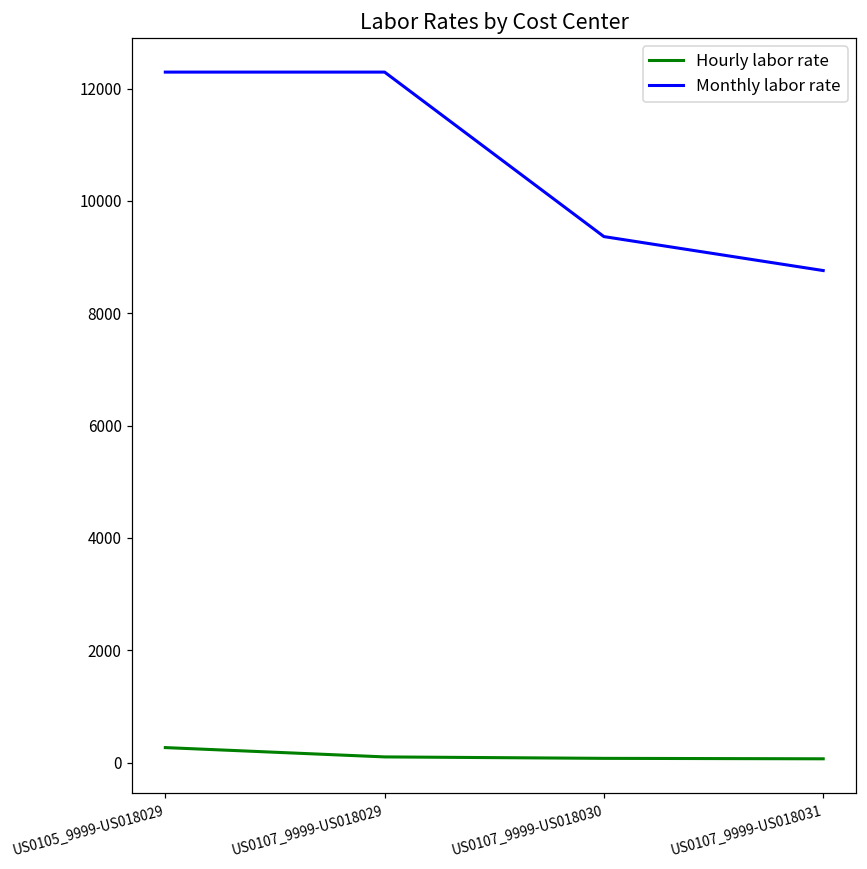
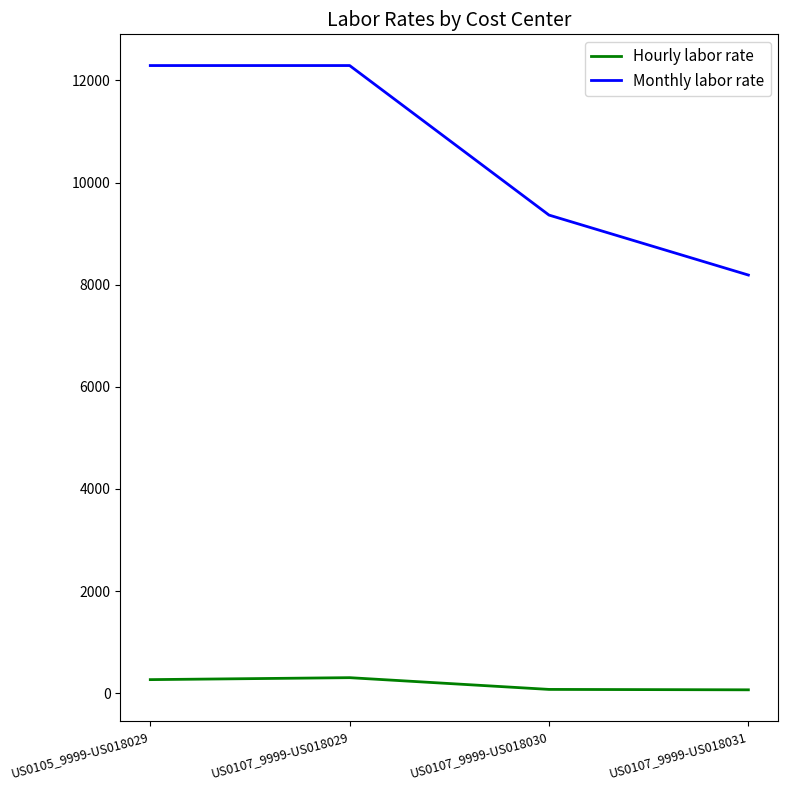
Hourly labor rate, US0107_9999-US018029: 100 -> 300
Monthly labor rate, US0107_9999-US018031: 8800 -> 8200
